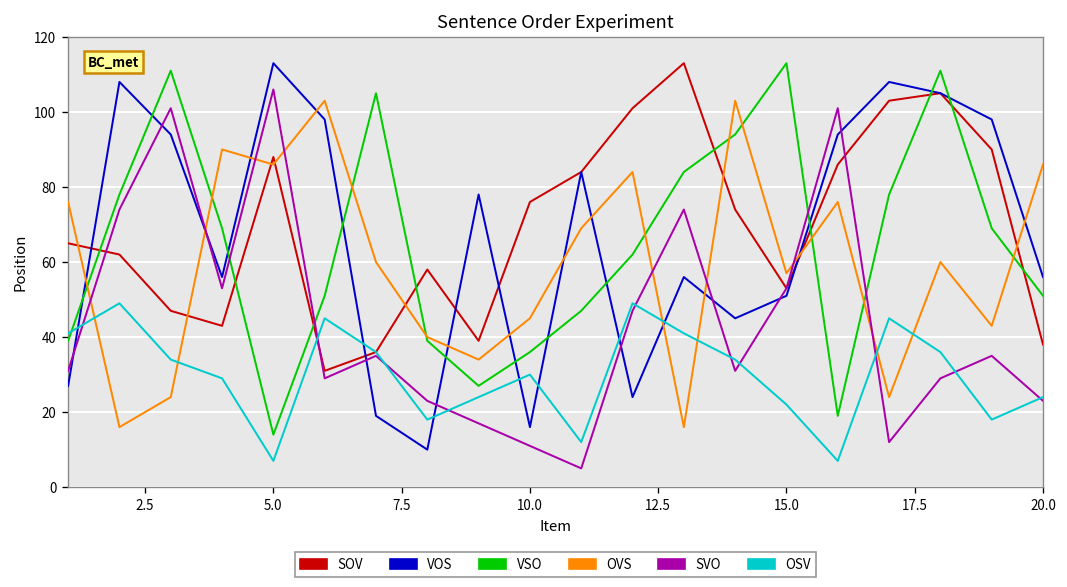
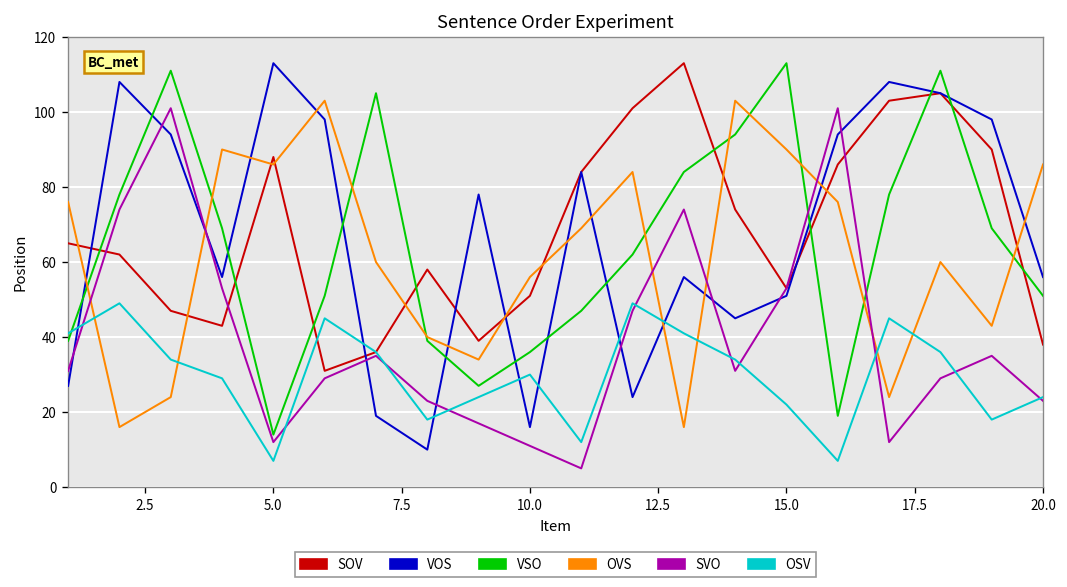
SVO, 5.0: 106 -> 12
SOV, 10.0: 76 -> 51
OVS, 10.0: 45 -> 56
OVS, 15.0: 57 -> 90
